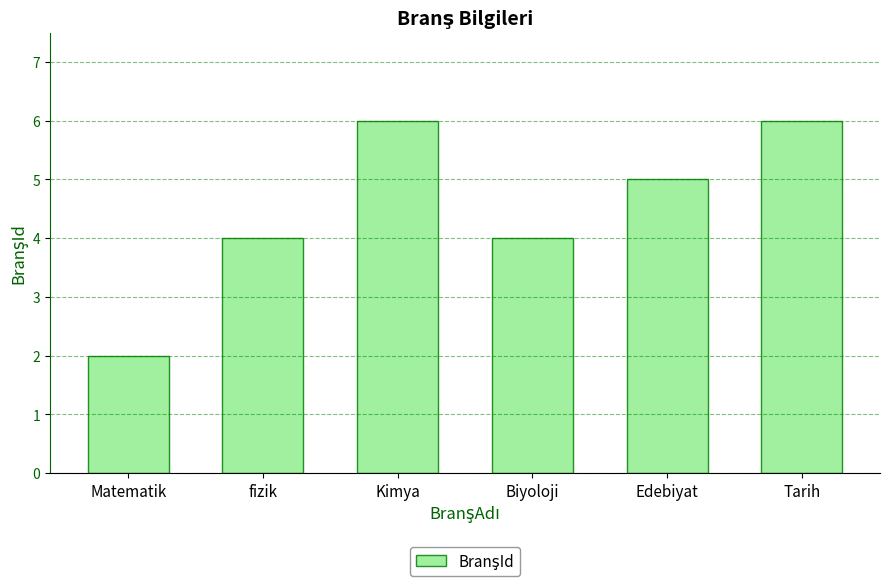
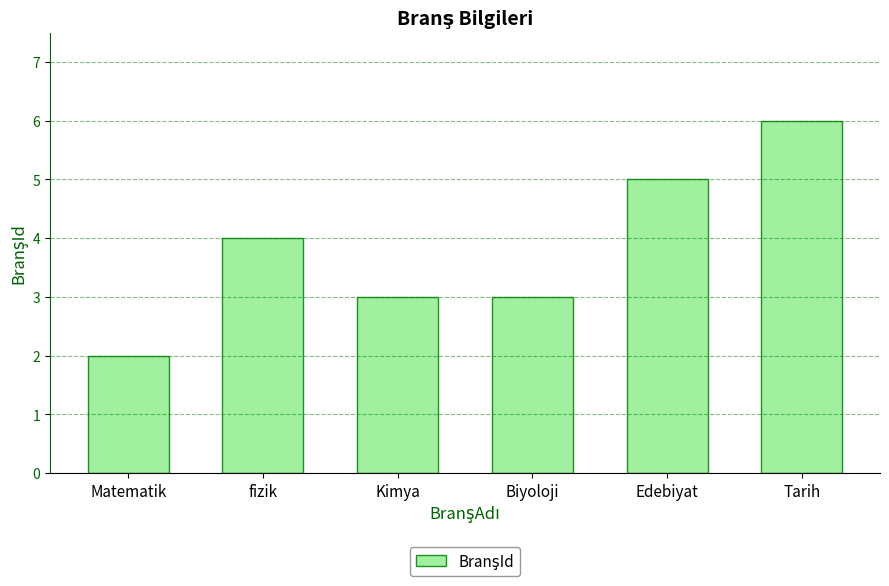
Kimya: 6 -> 3
Biyoloji: 4 -> 3
